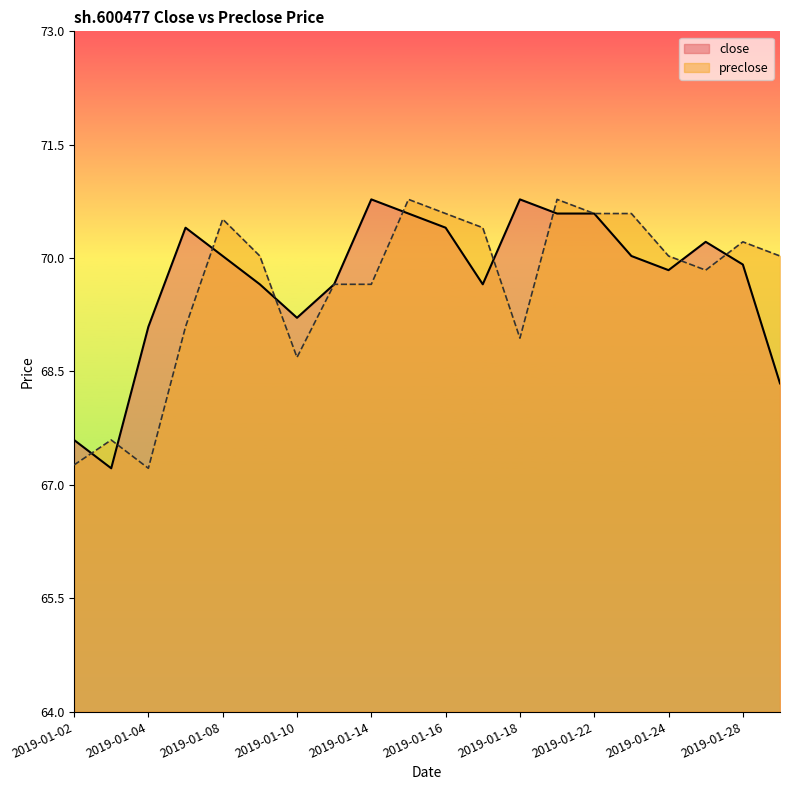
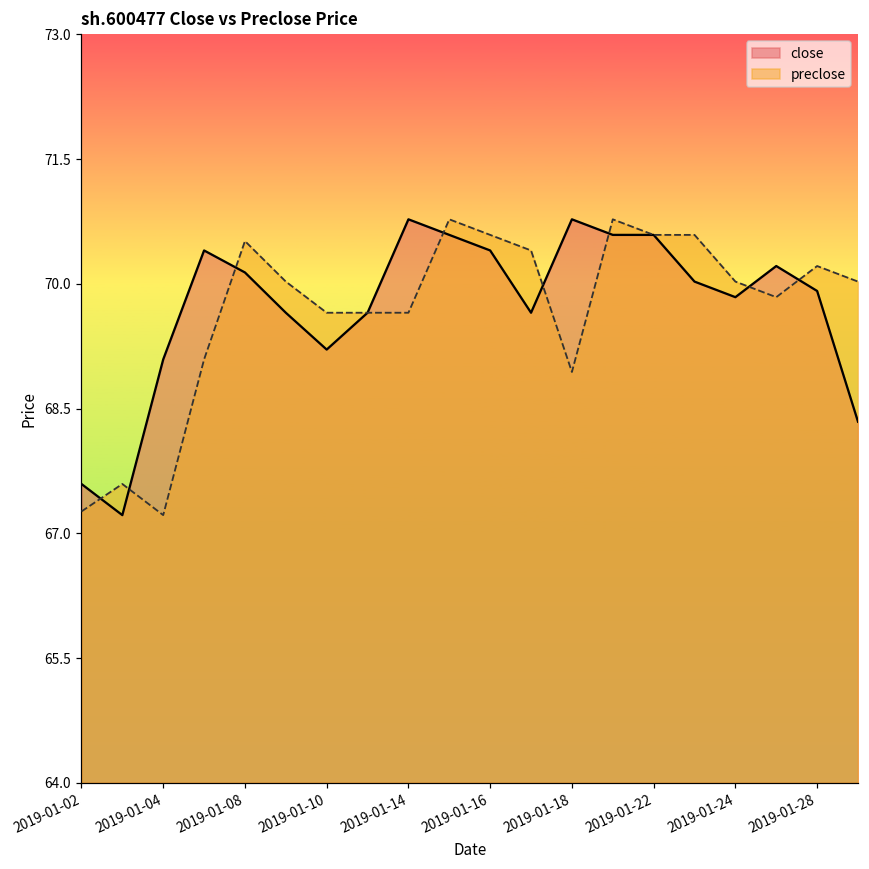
close, 2019-01-08: 70.0 -> 70.1
preclose, 2019-01-10: 68.7 -> 69.7
